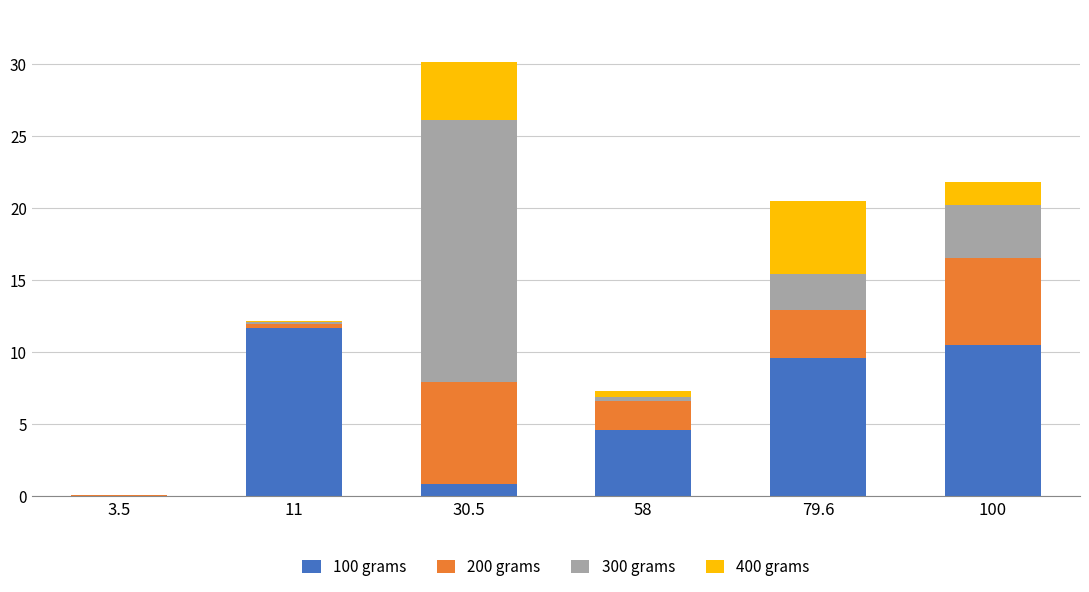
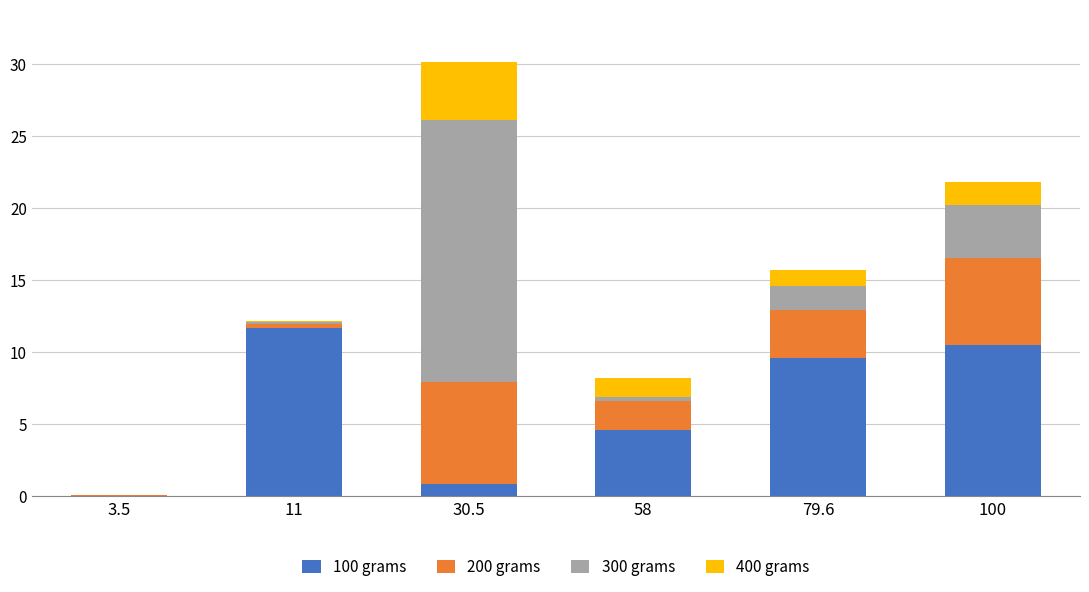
400 grams, 58: 0.4 -> 1.3
300 grams, 79.6: 2.5 -> 1.7
400 grams, 79.6: 5.1 -> 1.1
